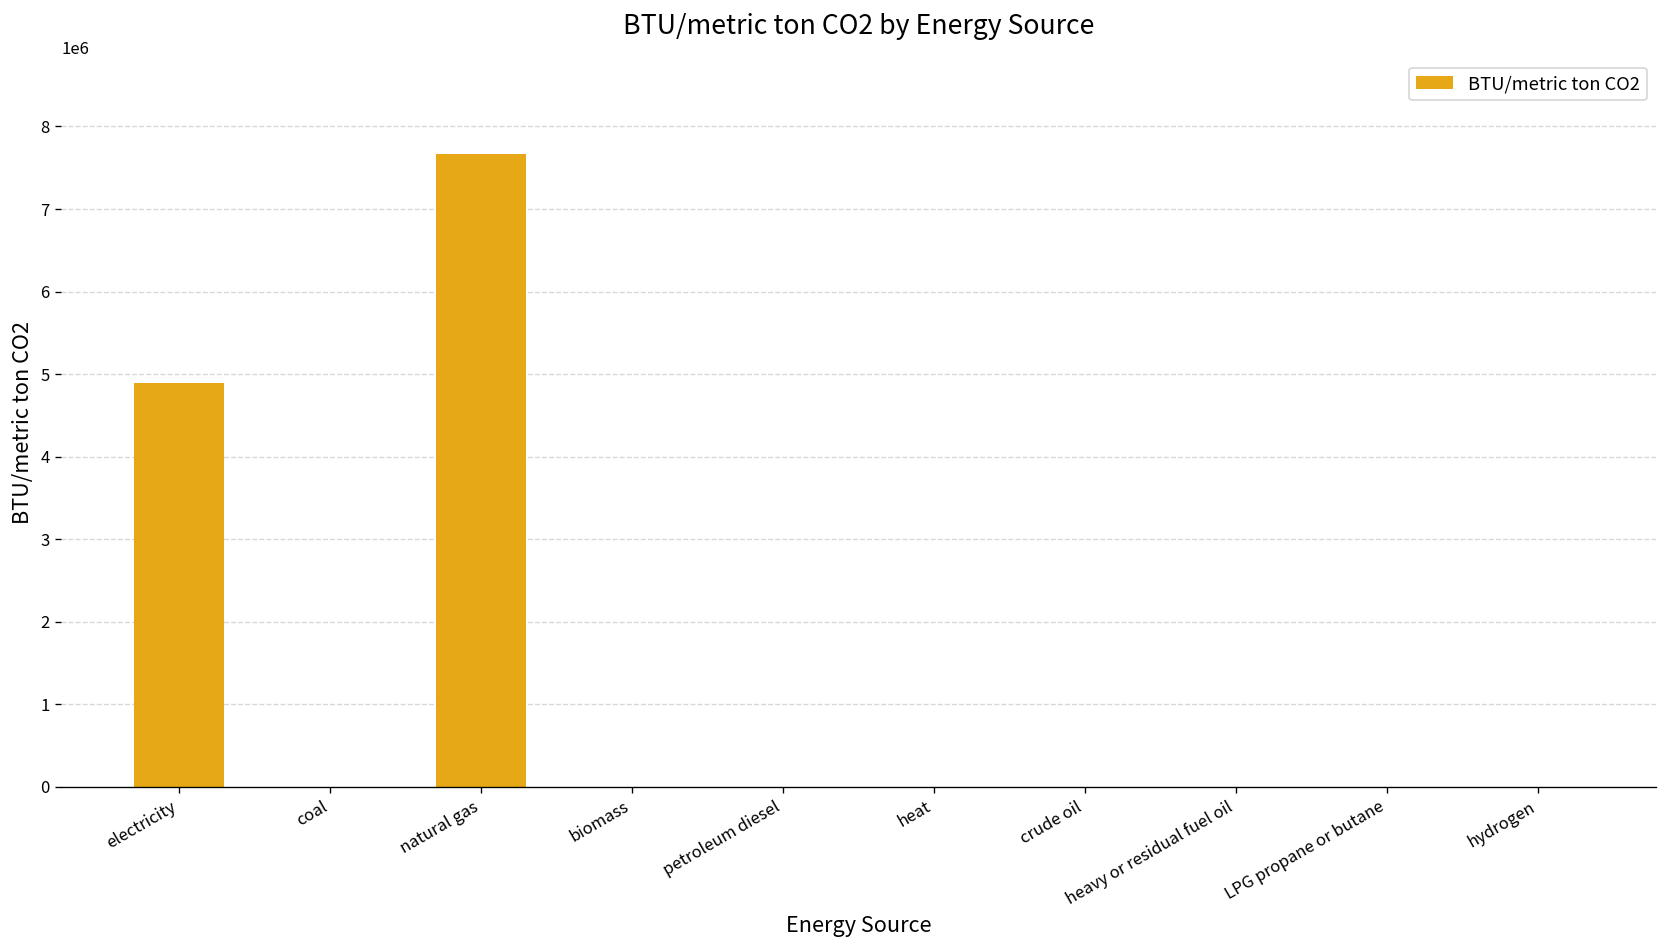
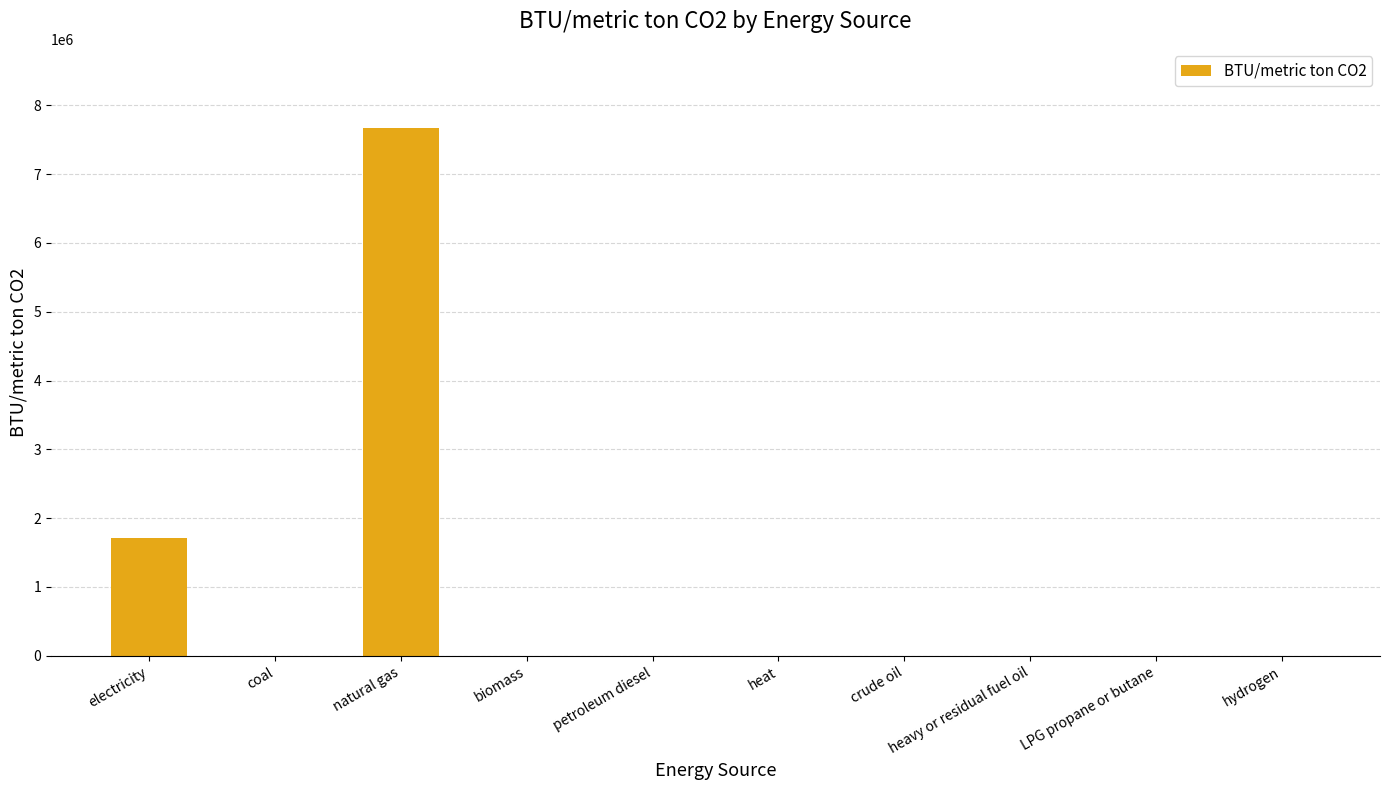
electricity: 4900000 -> 1700000
